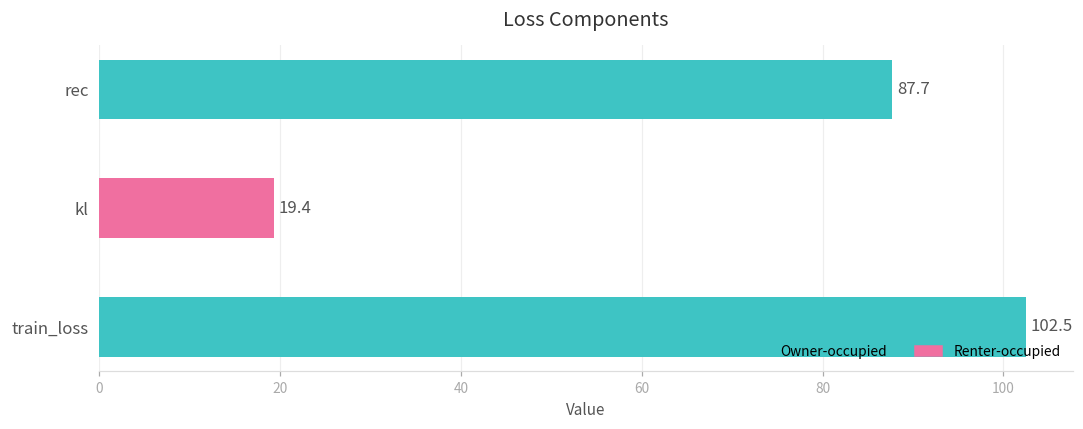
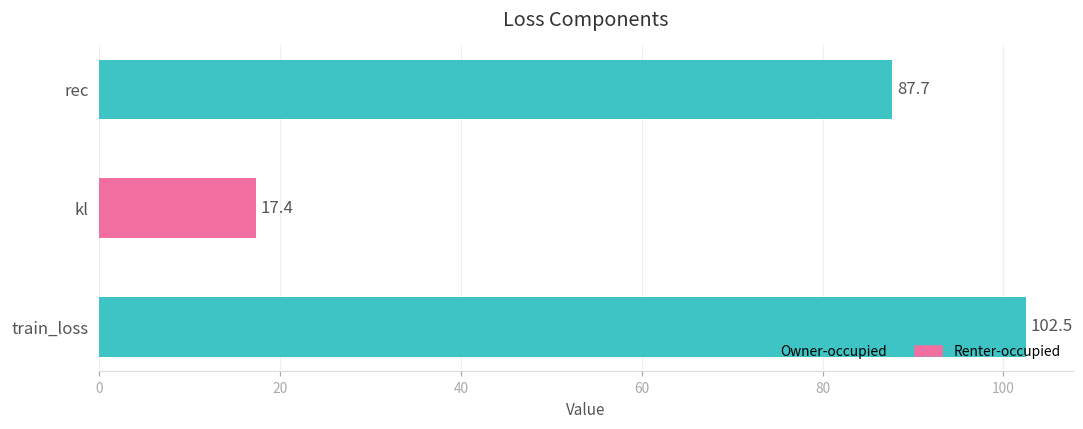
kl: 19.4 -> 17.4
